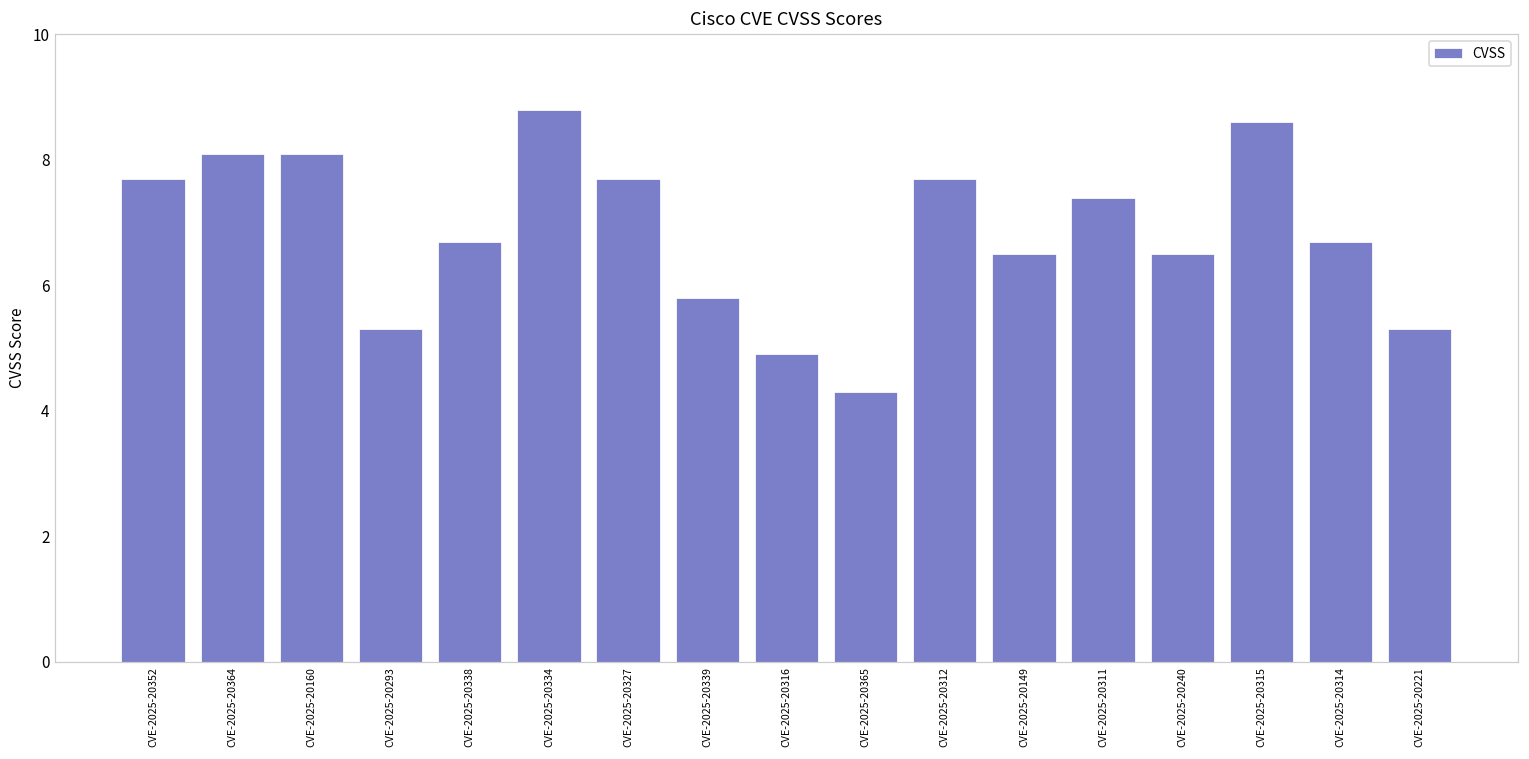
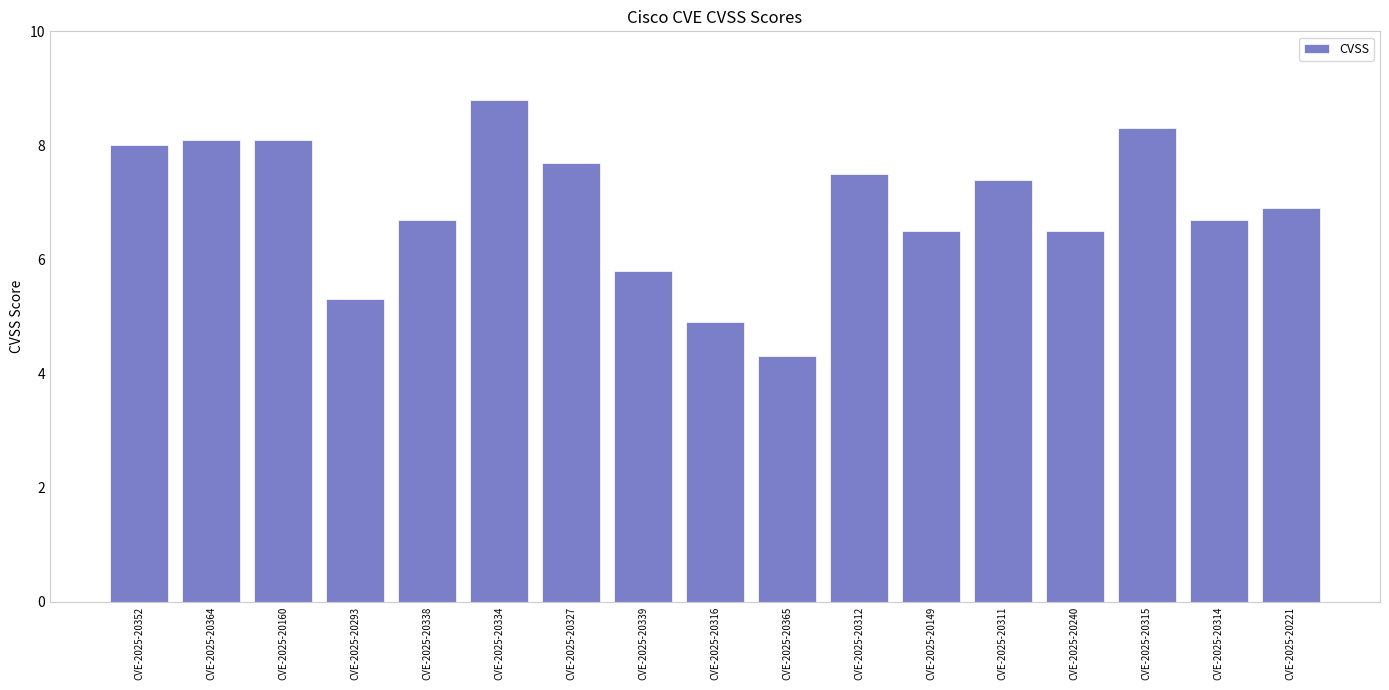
CVE-2025-20352: 7.7 -> 8.0
CVE-2025-20312: 7.7 -> 7.5
CVE-2025-20315: 8.6 -> 8.3
CVE-2025-20221: 5.3 -> 6.9
